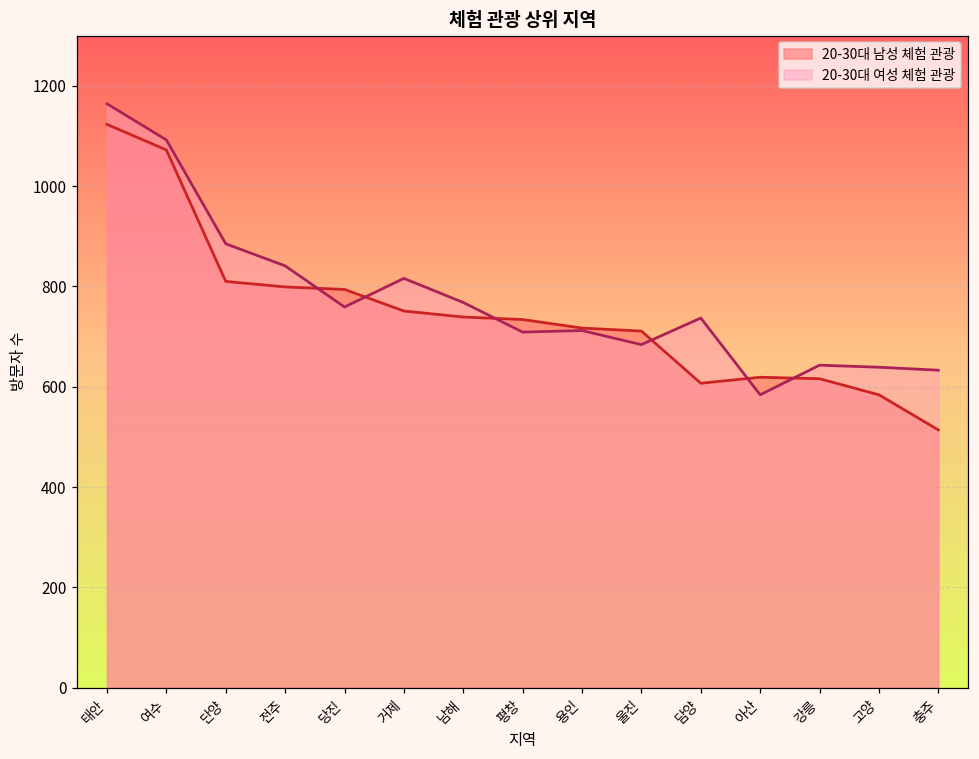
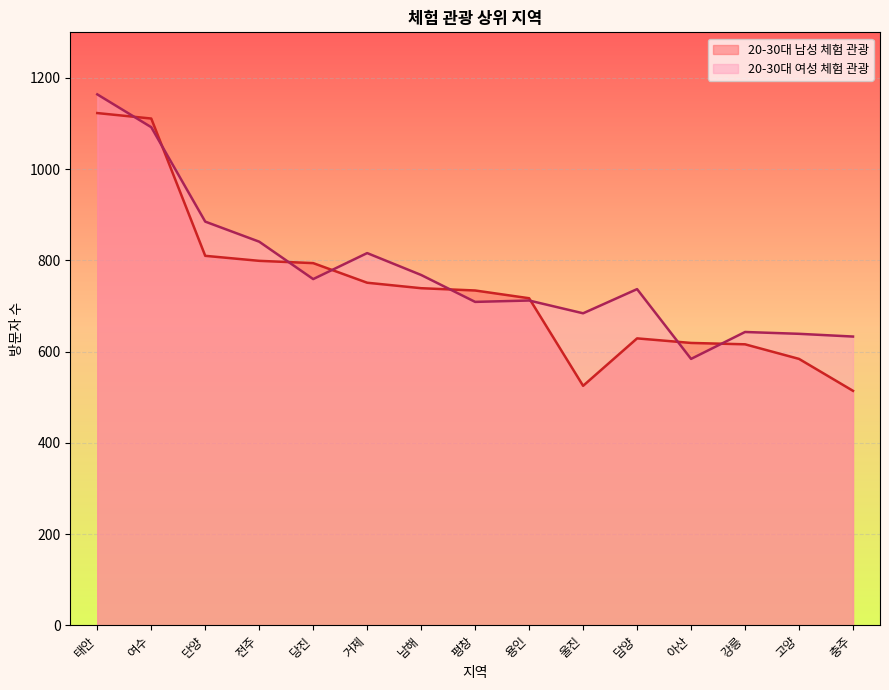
20-30대 남성 체험 관광, 여수: 1070 -> 1110
20-30대 남성 체험 관광, 울진: 710 -> 530
20-30대 남성 체험 관광, 담양: 610 -> 630
